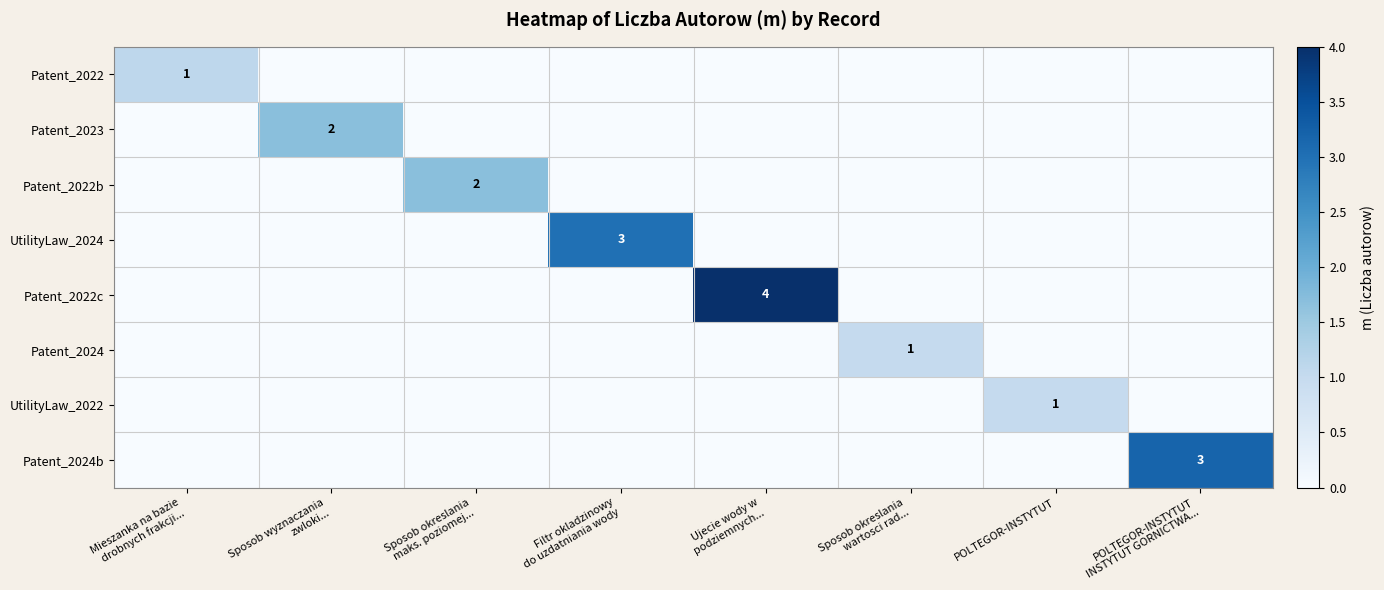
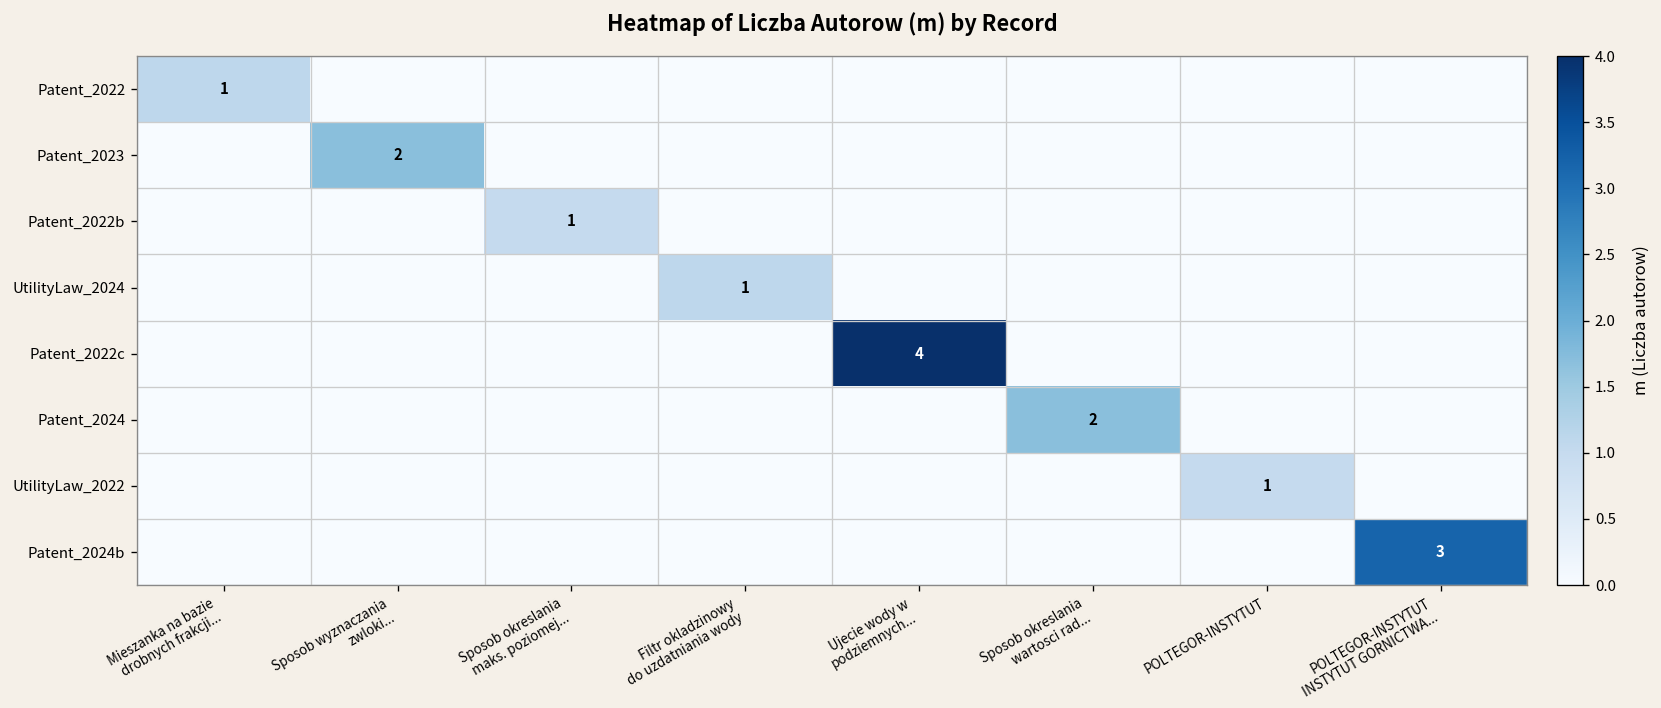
Patent_2022b, Sposob okreslania maks. poziomej...: 2 -> 1
UtilityLaw_2024, Filtr okladzinowy do uzdatniania wody: 3 -> 1
Patent_2024, Sposob okreslania wartosci rad...: 1 -> 2
